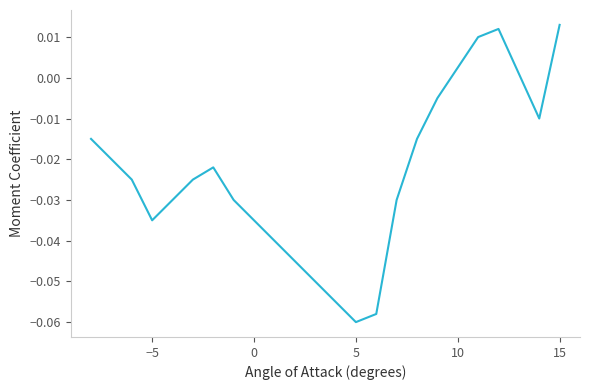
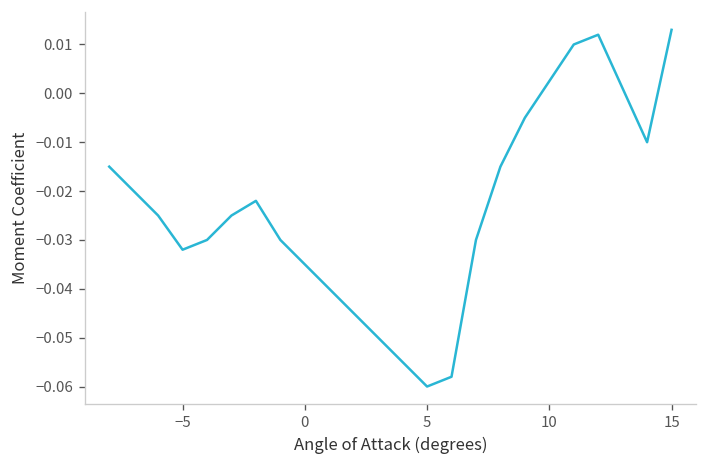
−5: -0.035 -> -0.032
